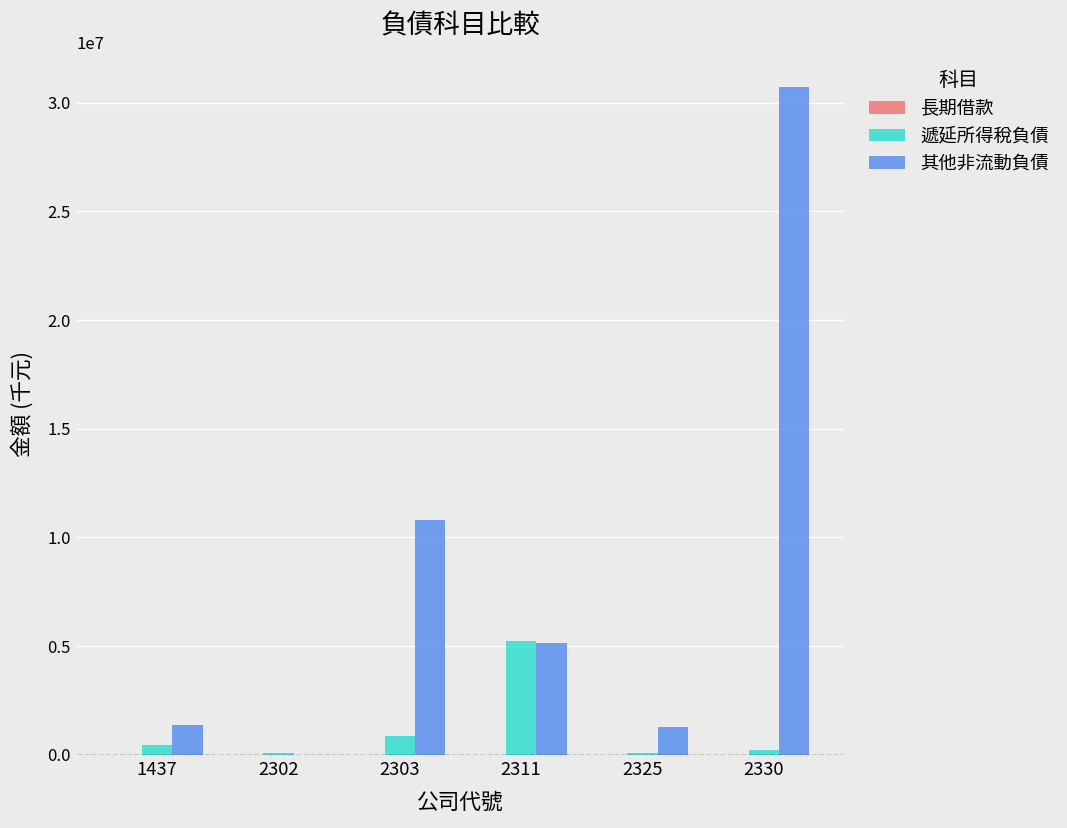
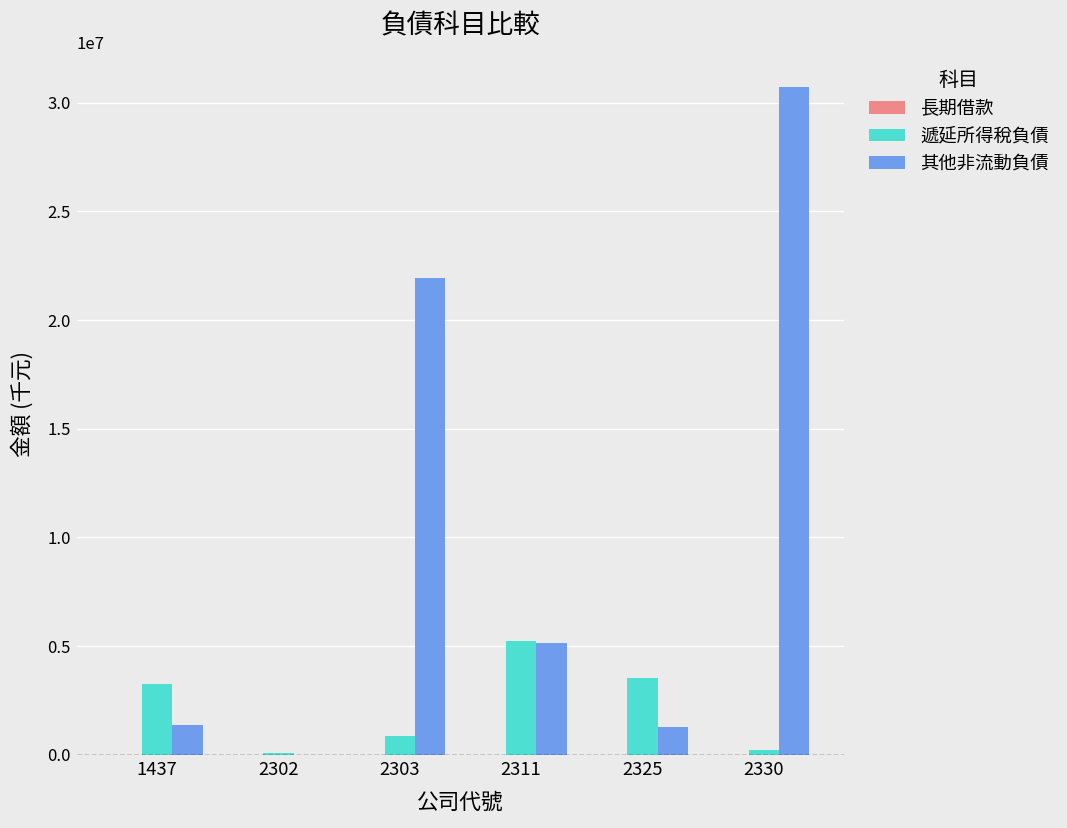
遞延所得稅負債, 1437: 400000 -> 3300000
其他非流動負債, 2303: 10800000 -> 21900000
遞延所得稅負債, 2325: 100000 -> 3500000
